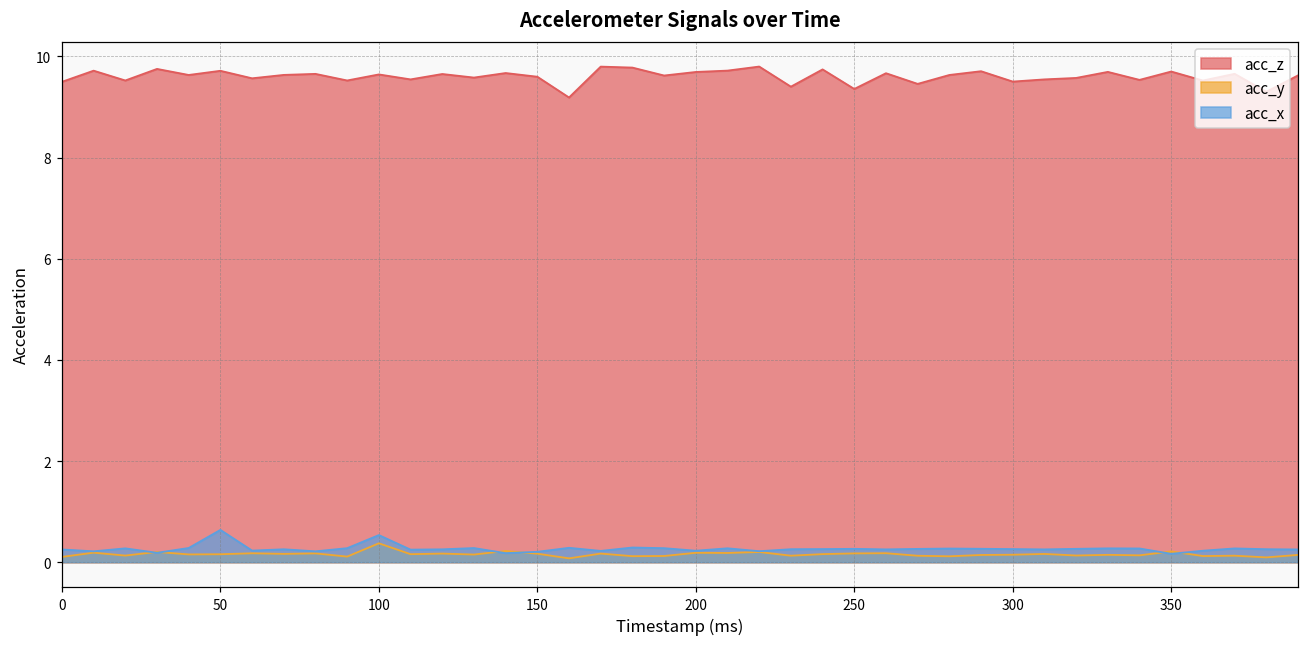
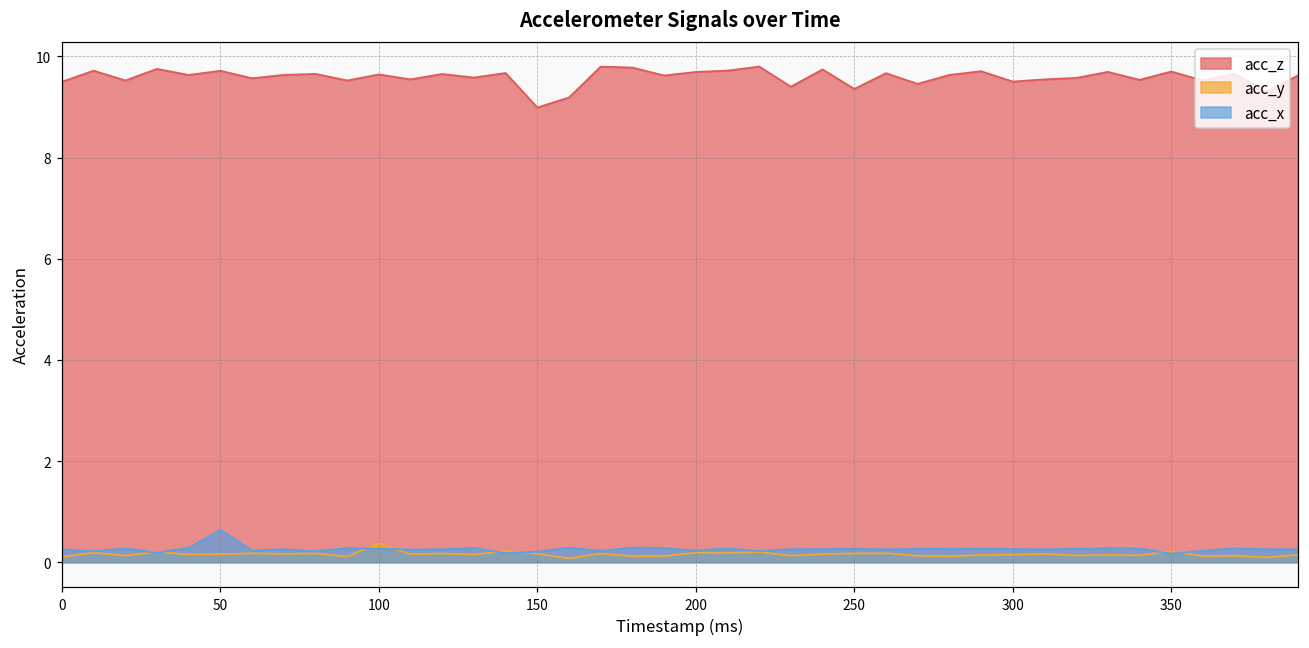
acc_x, 100: 0.5 -> 0.3
acc_z, 150: 9.6 -> 9.0
